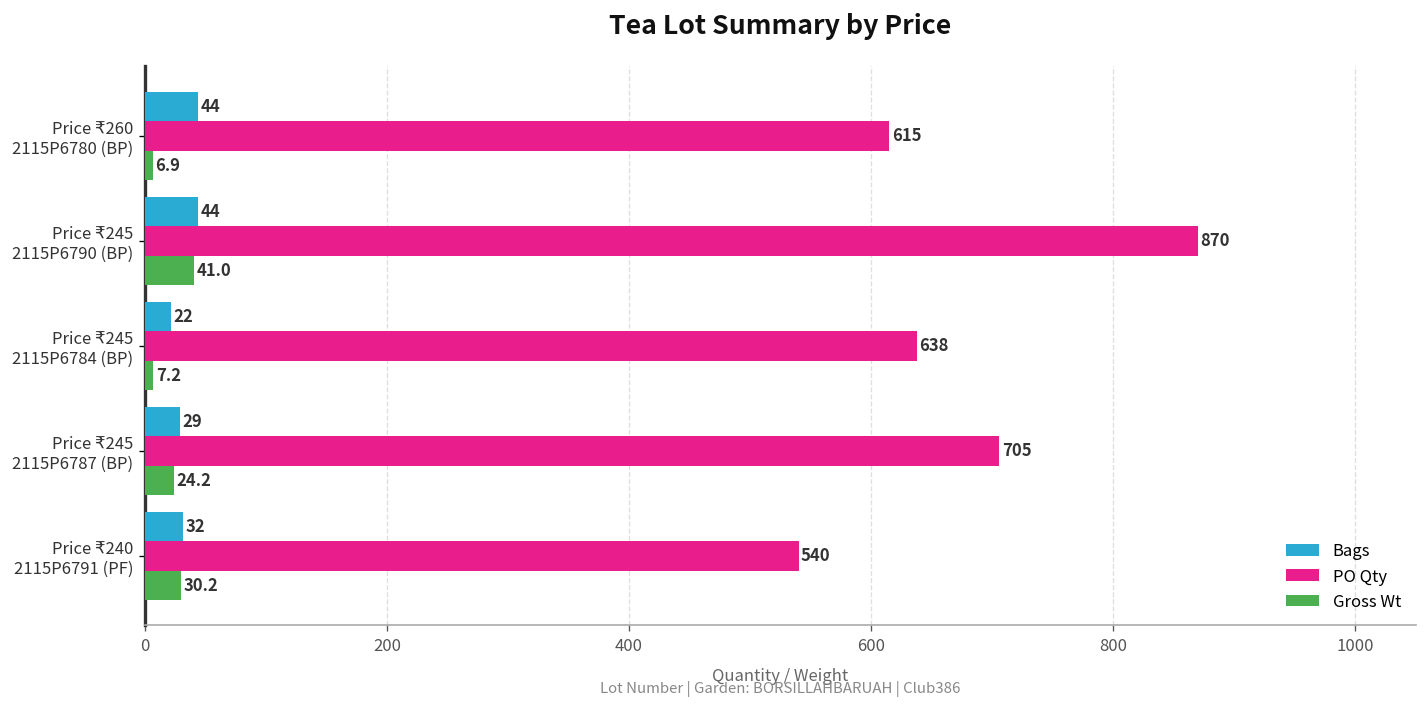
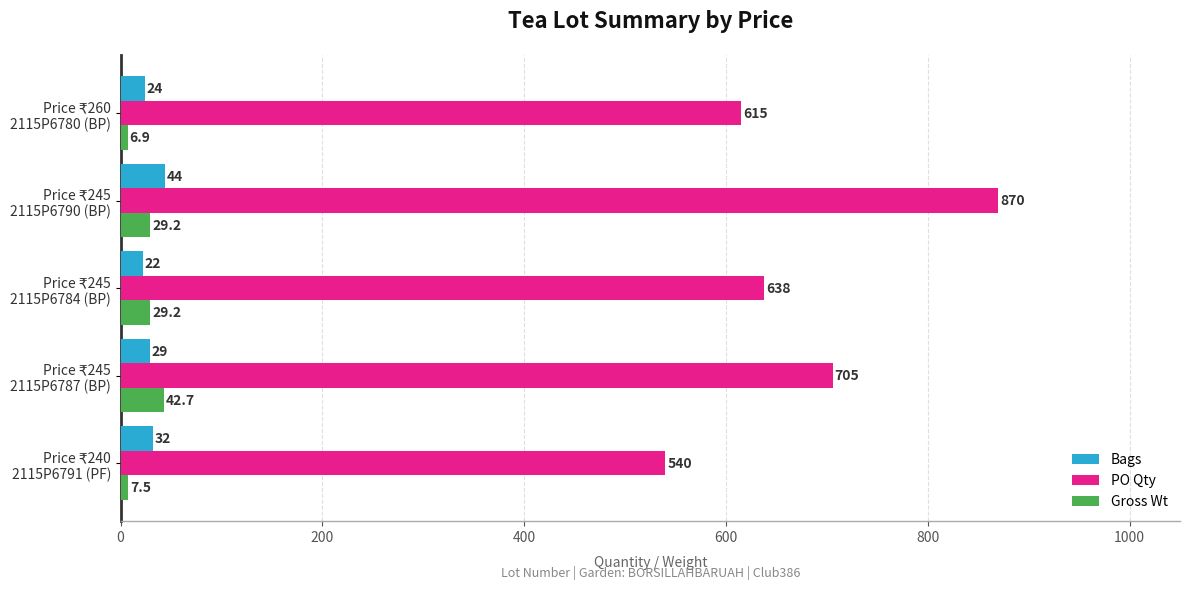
Bags, Price ₹260 2115P6780 (BP): 44 -> 24
Gross Wt, Price ₹245 2115P6790 (BP): 41.0 -> 29.2
Gross Wt, Price ₹245 2115P6784 (BP): 7.2 -> 29.2
Gross Wt, Price ₹245 2115P6787 (BP): 24.2 -> 42.7
Gross Wt, Price ₹240 2115P6791 (PF): 30.2 -> 7.5
